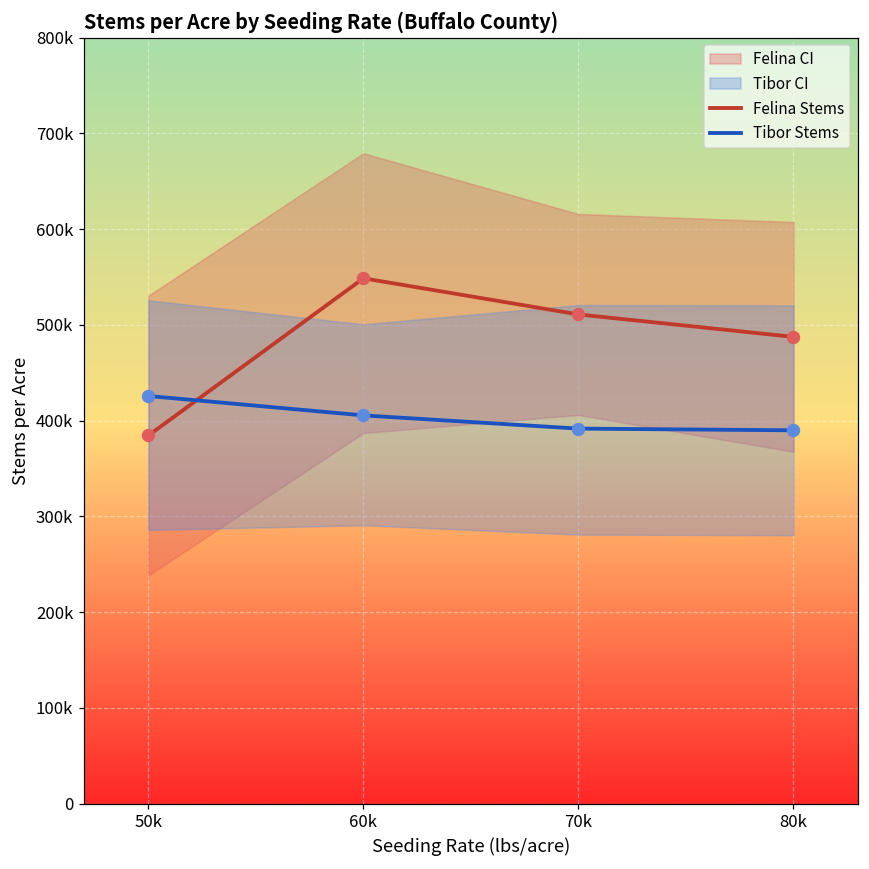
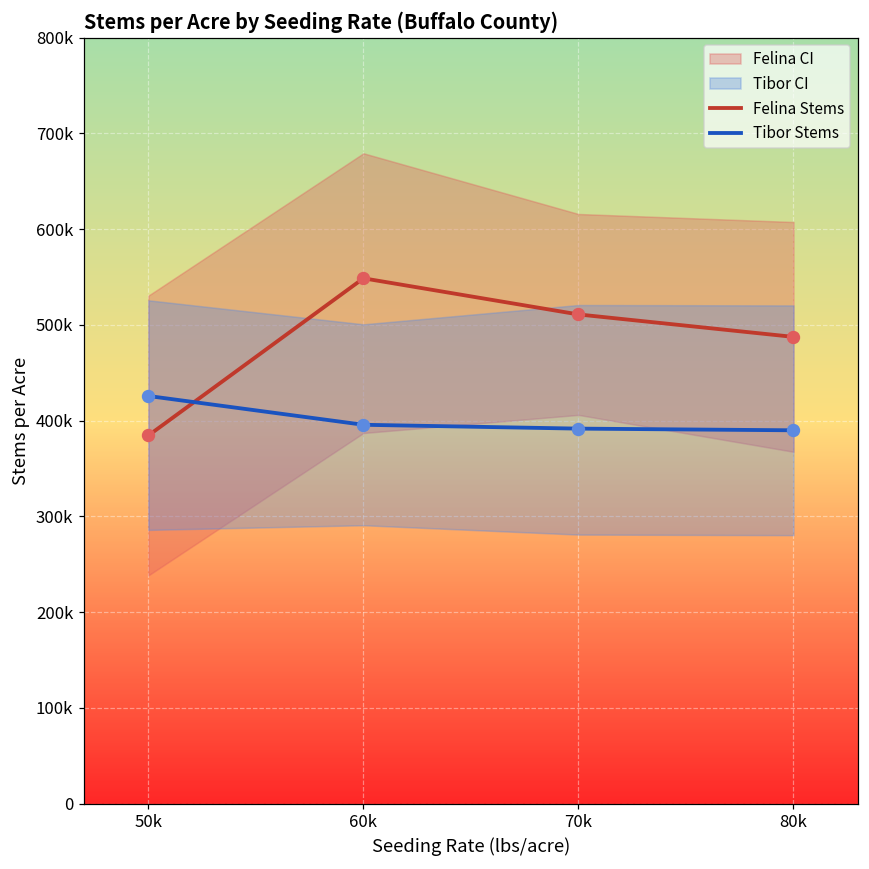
Tibor Stems, 60k: 410000 -> 400000
